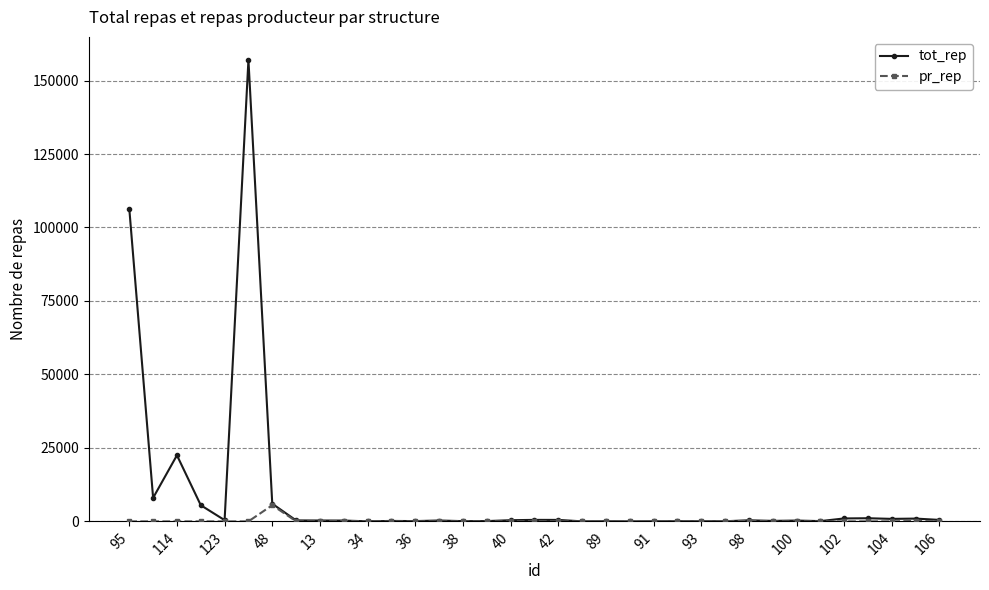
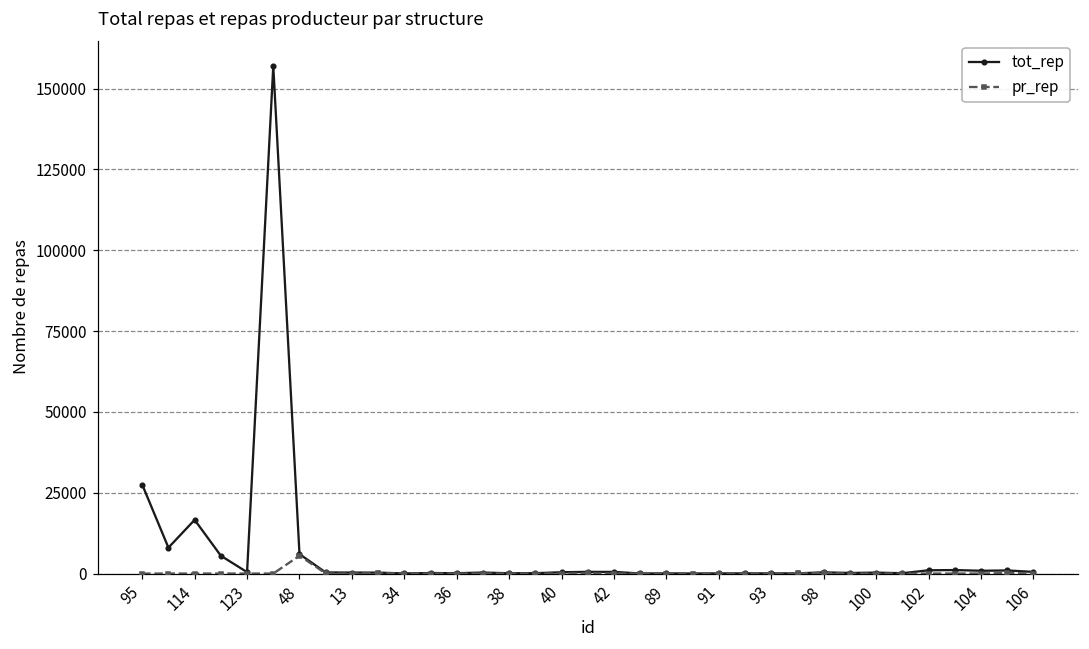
tot_rep, 95: 106000 -> 28000
tot_rep, 114: 22000 -> 17000
